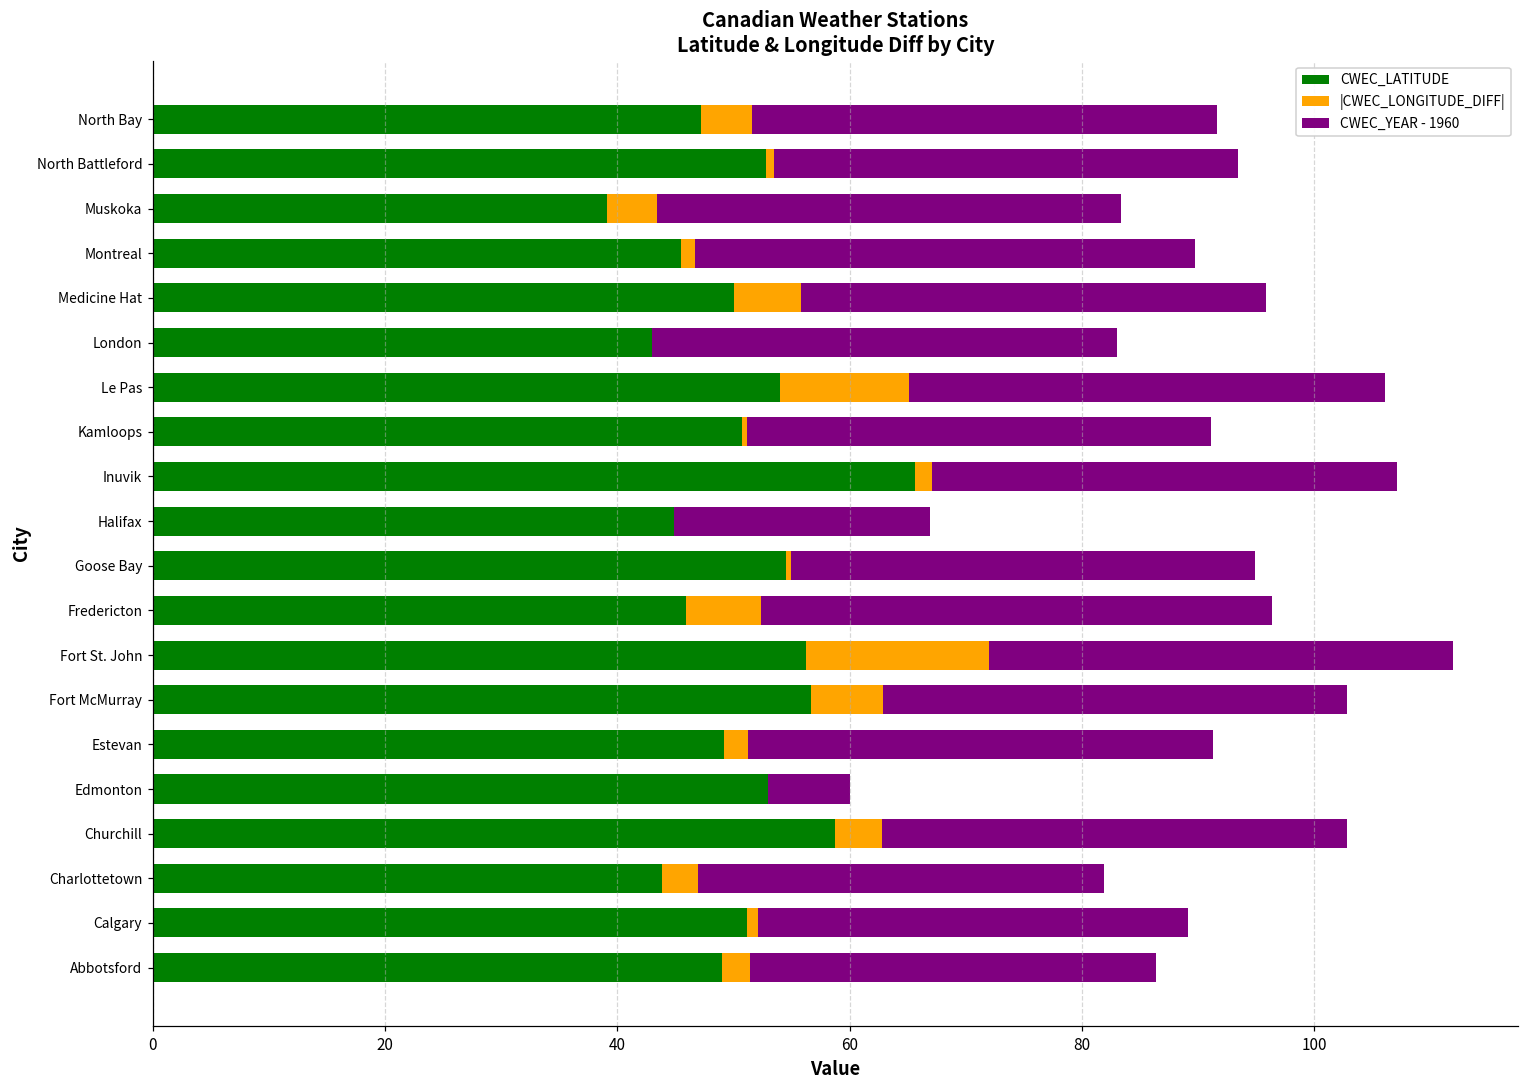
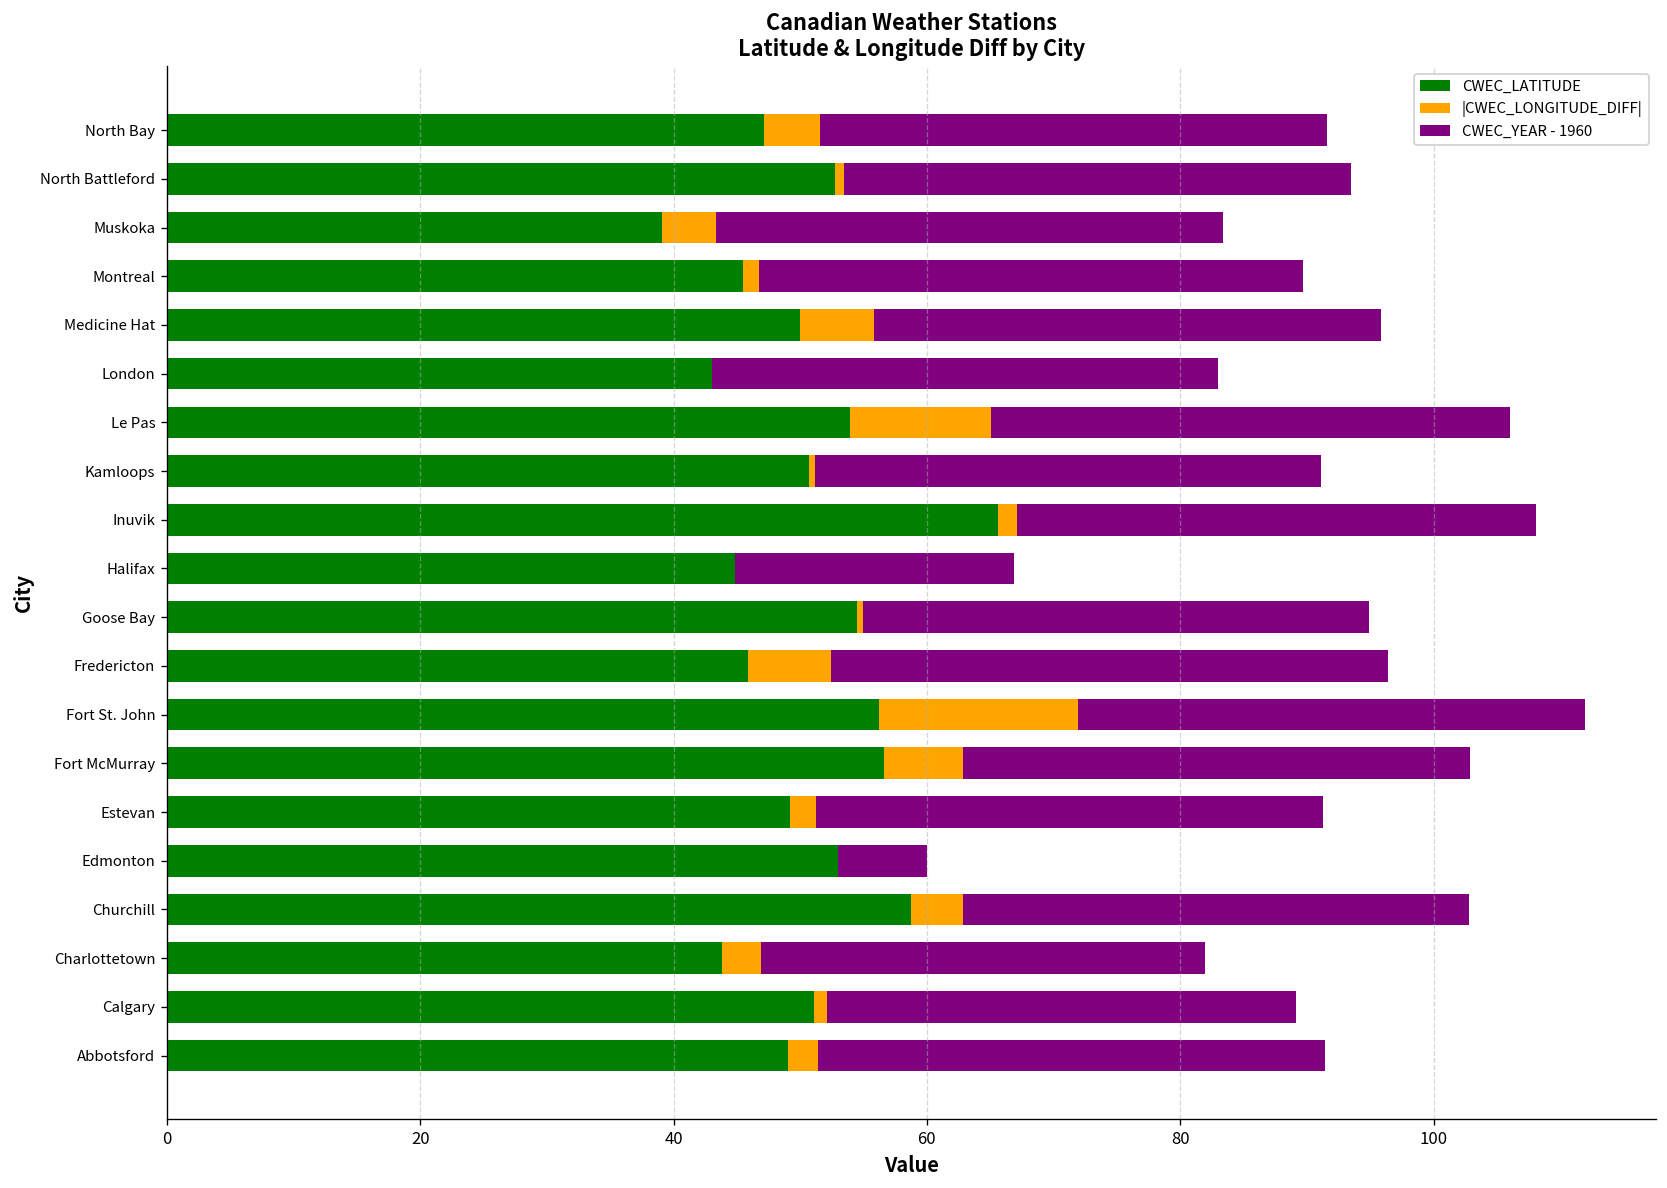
CWEC_YEAR - 1960, Inuvik: 40.0 -> 41.0
CWEC_YEAR - 1960, Abbotsford: 35.0 -> 40.0
